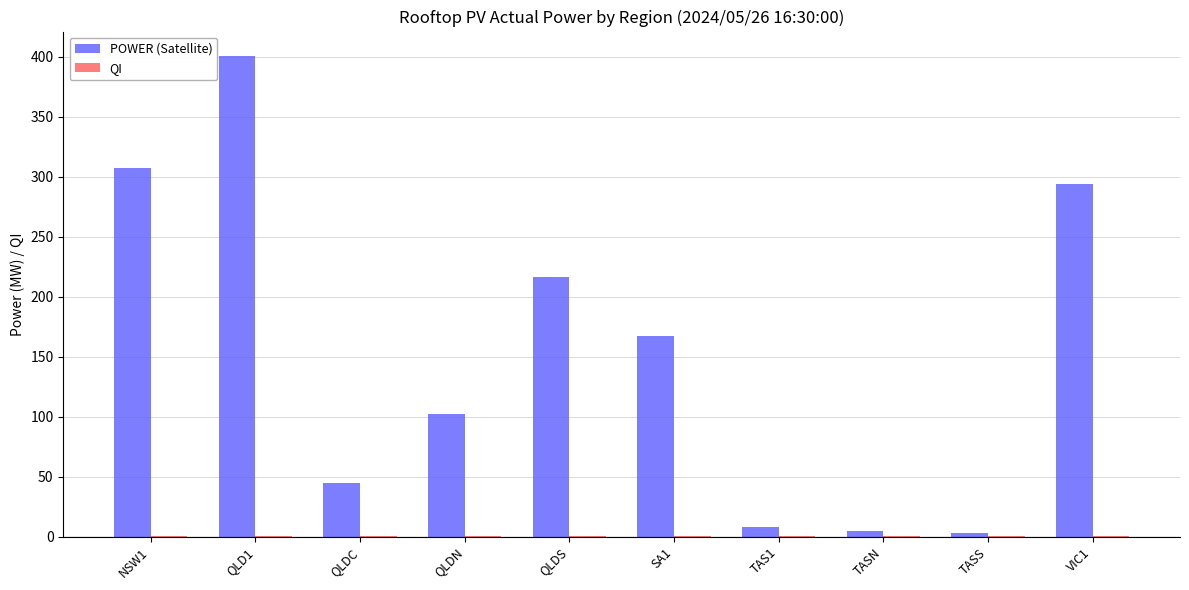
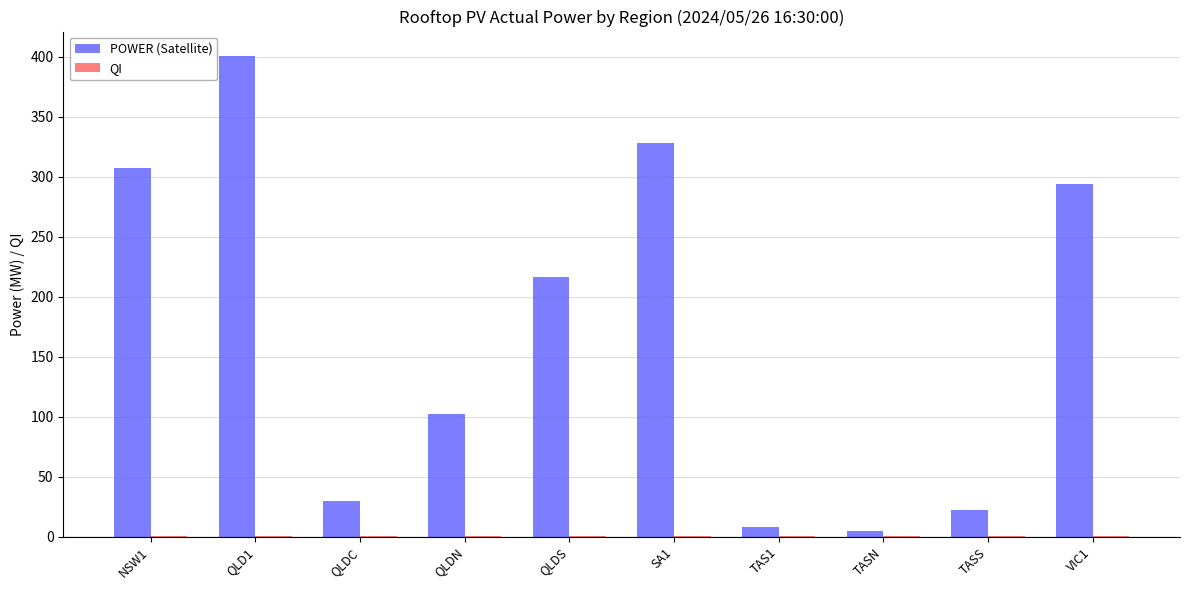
POWER (Satellite), QLDC: 45 -> 30
POWER (Satellite), SA1: 167 -> 328
POWER (Satellite), TASS: 3 -> 22
